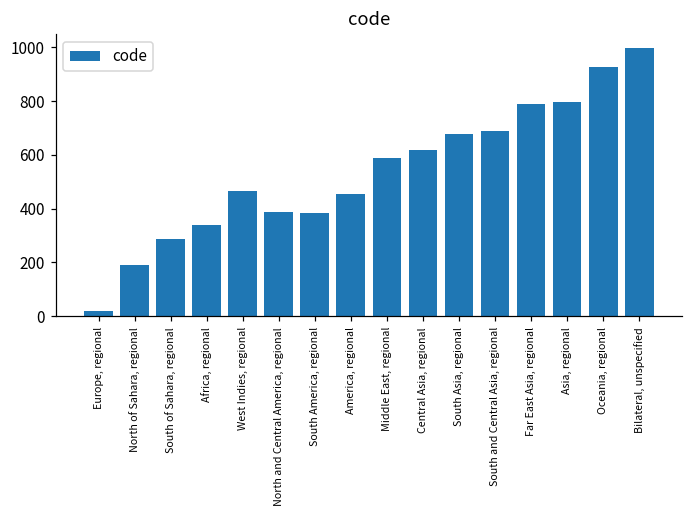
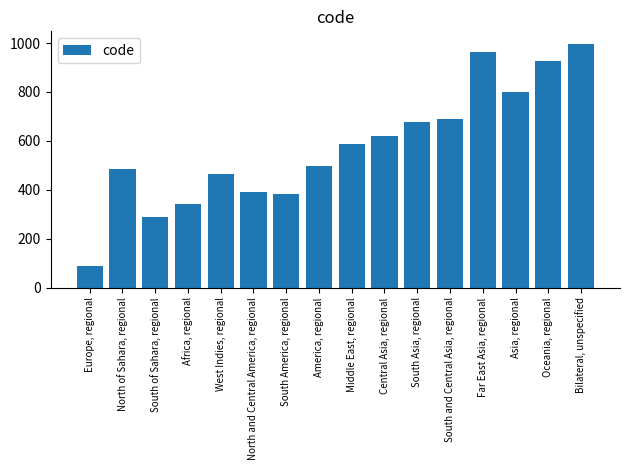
Europe, regional: 20 -> 90
North of Sahara, regional: 190 -> 480
America, regional: 450 -> 500
Far East Asia, regional: 790 -> 960
